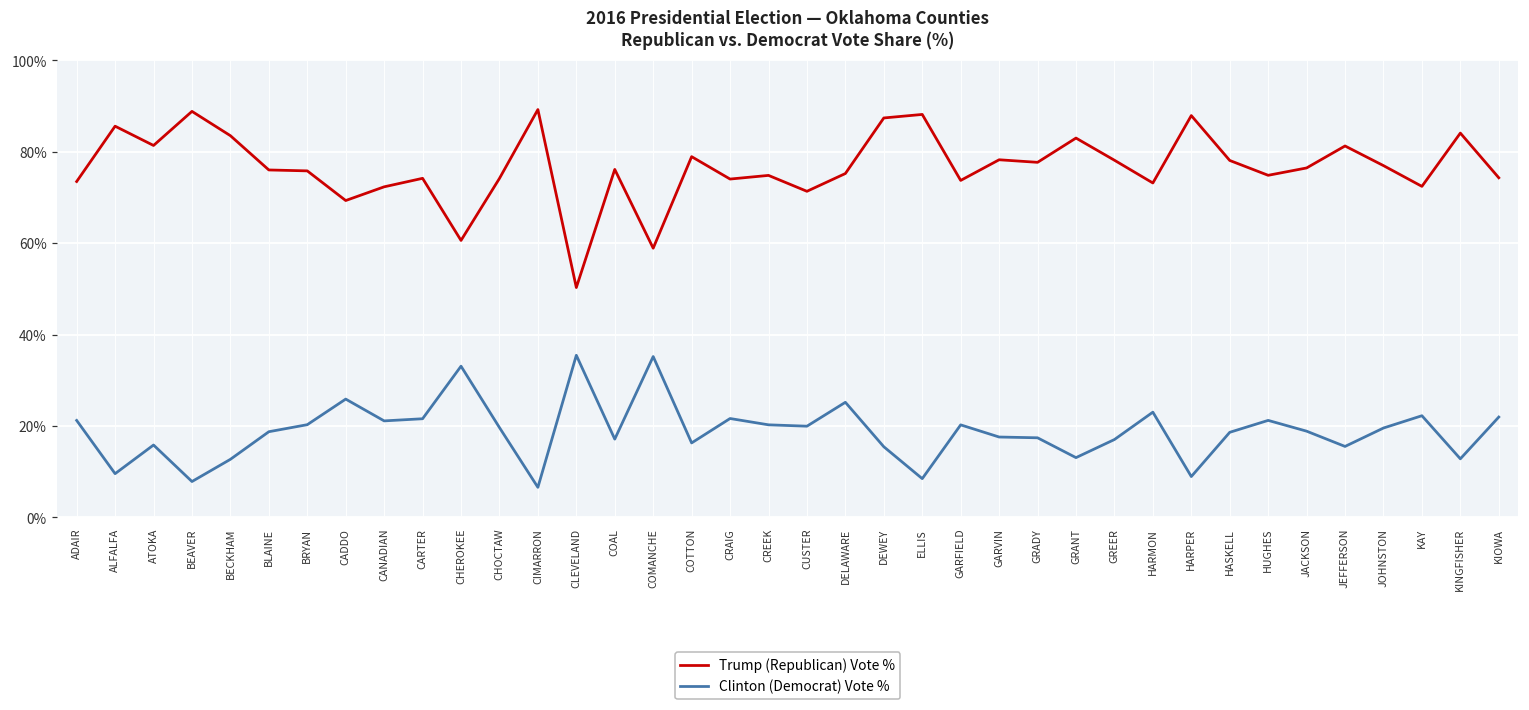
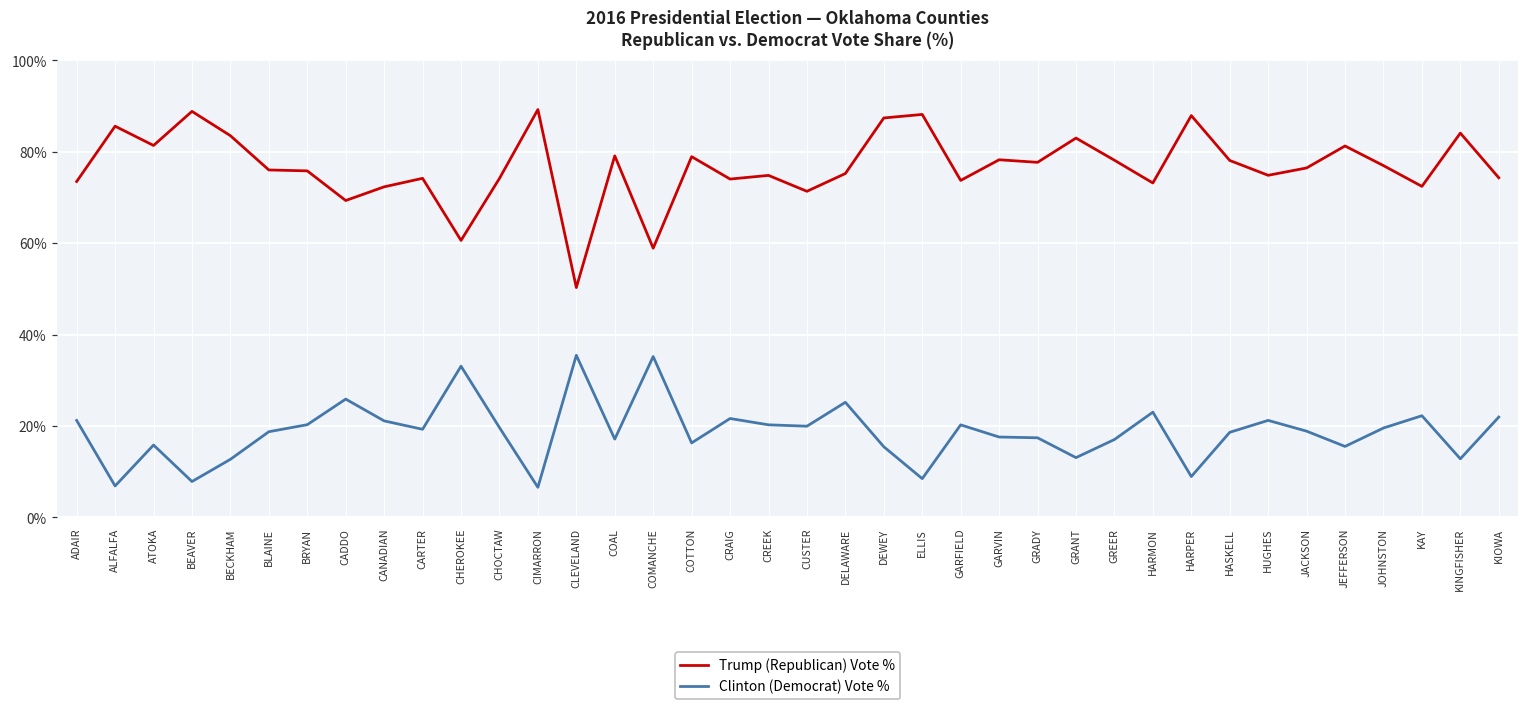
Clinton (Democrat) Vote %, ALFALFA: 10% -> 7%
Clinton (Democrat) Vote %, CARTER: 22% -> 19%
Trump (Republican) Vote %, COAL: 76% -> 79%
